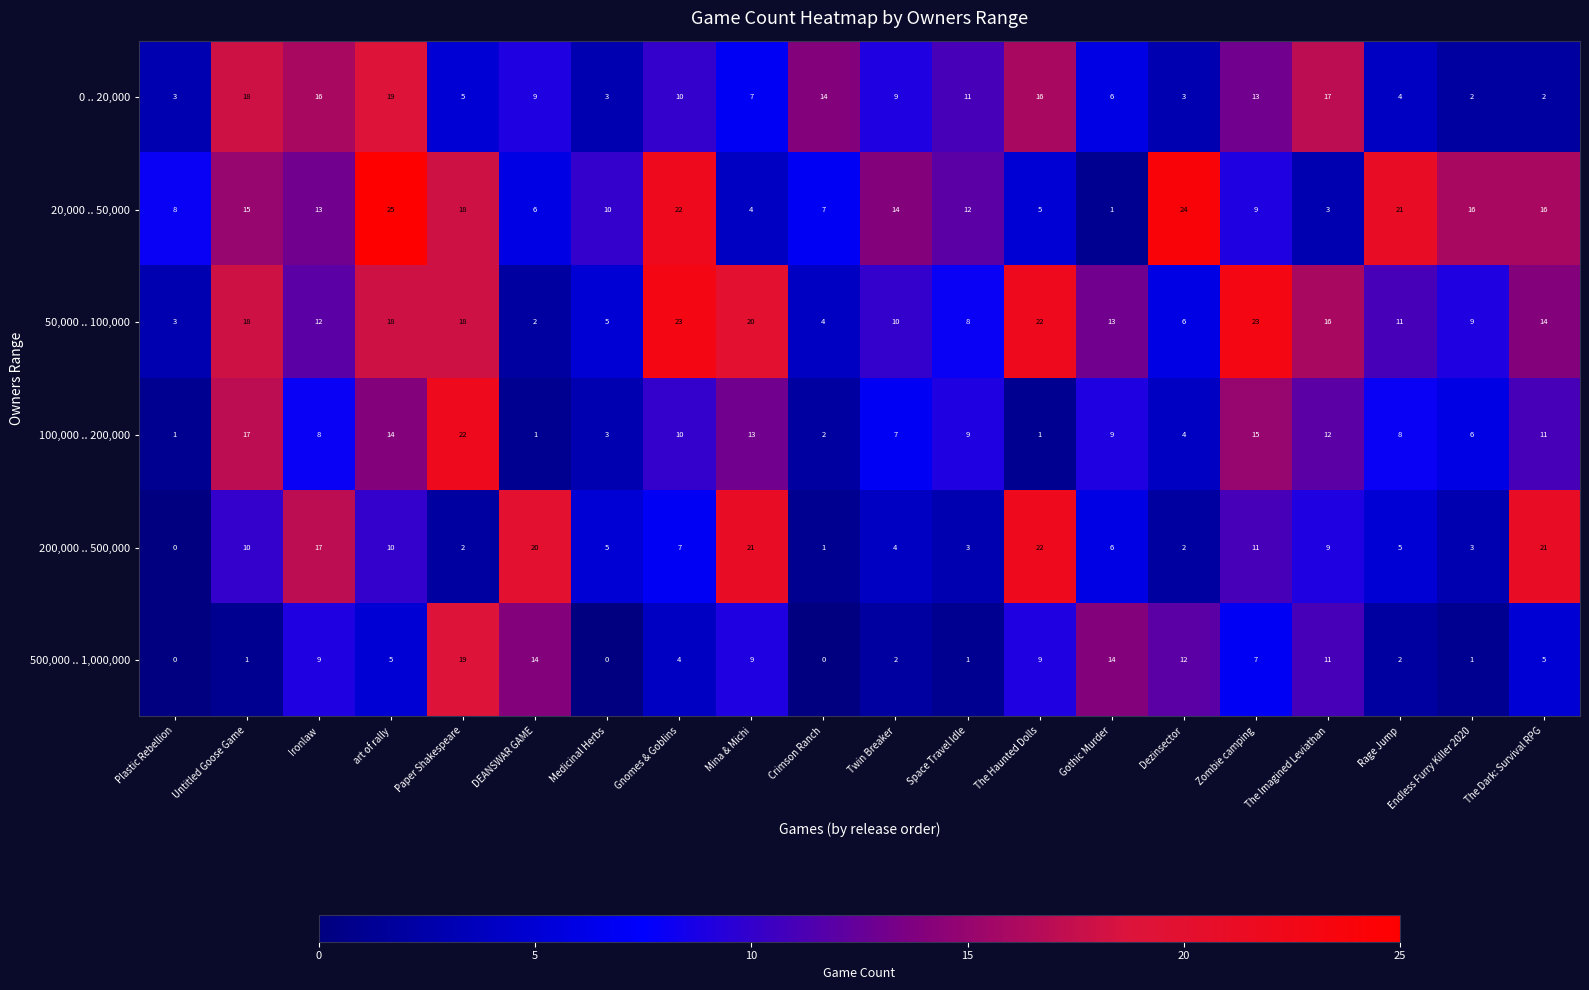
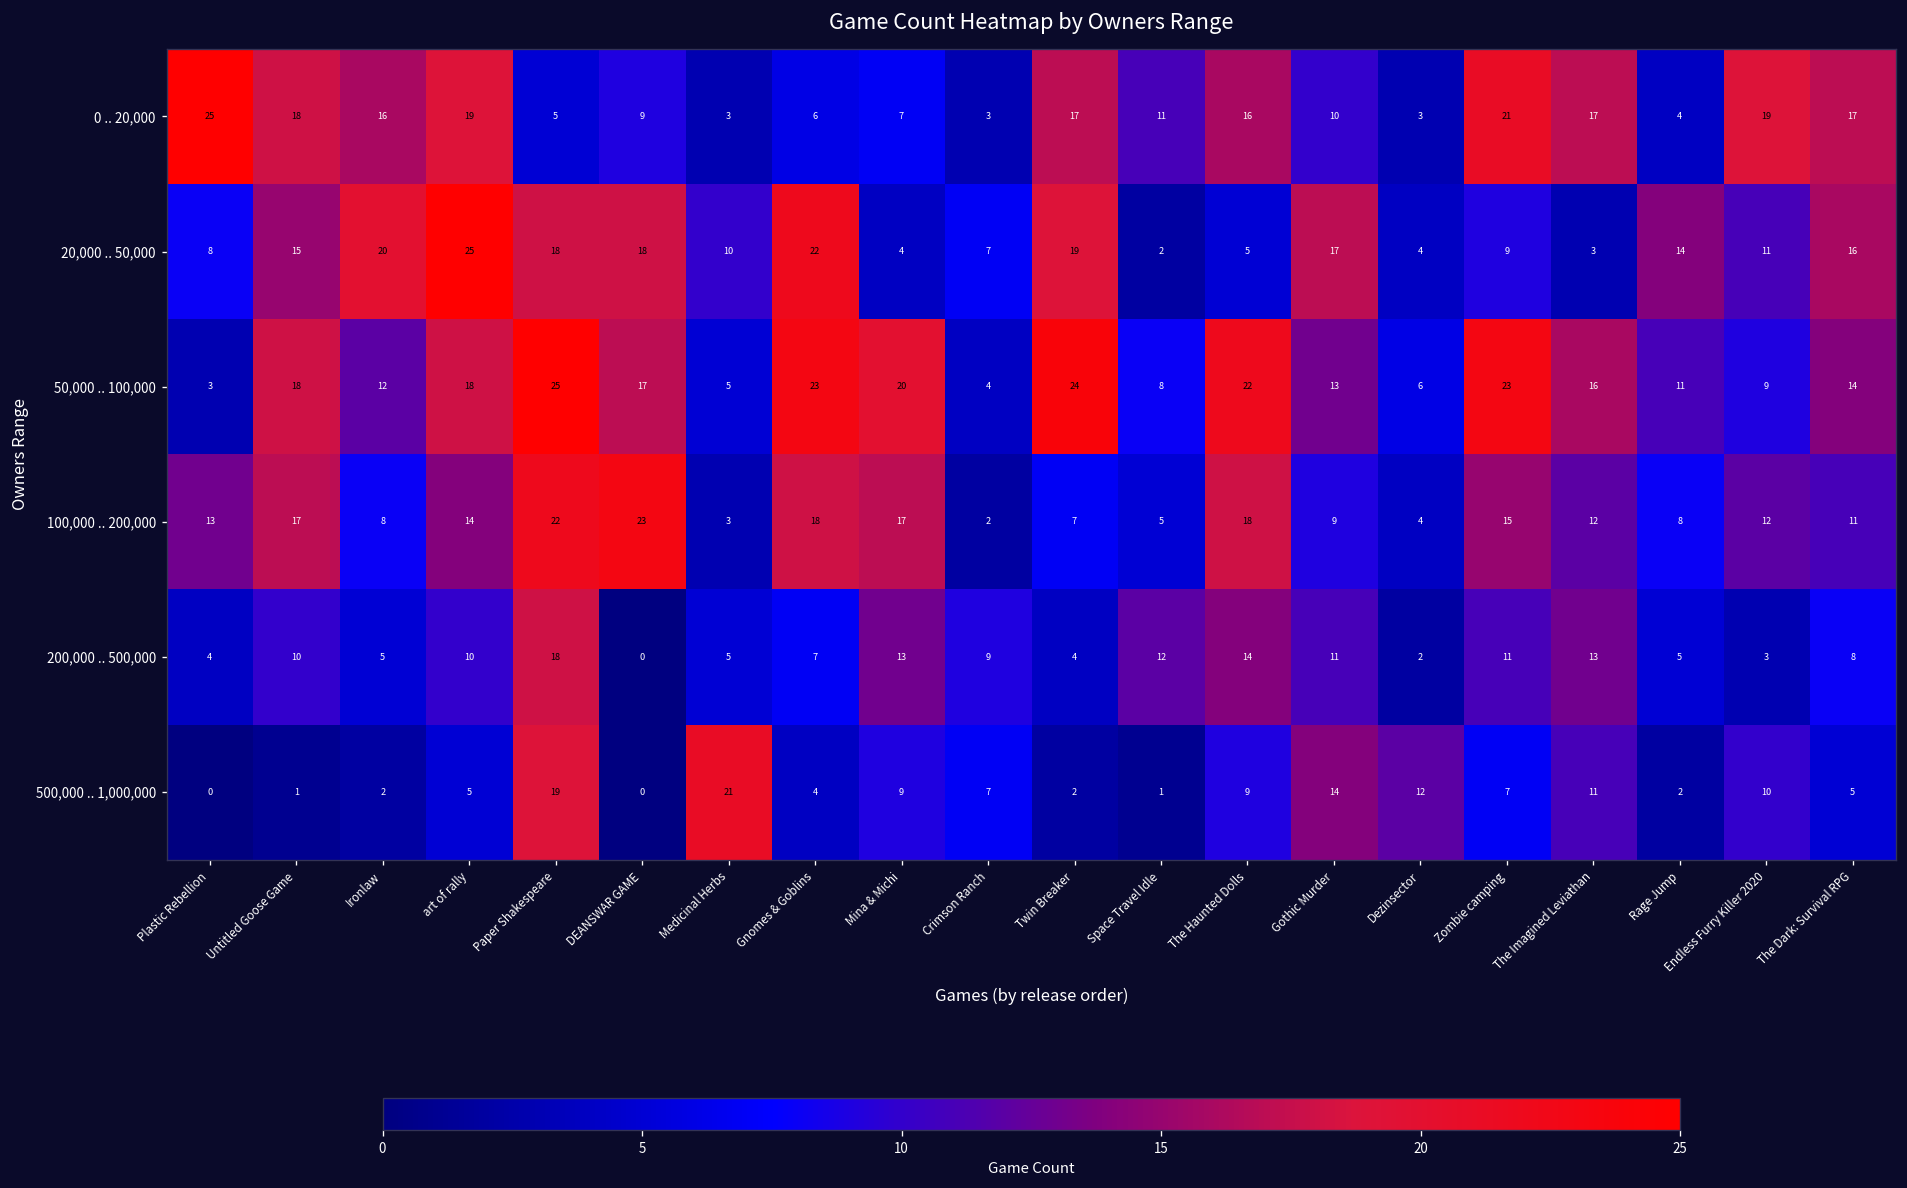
0 .. 20,000, Plastic Rebellion: 3 -> 25
0 .. 20,000, Gnomes & Goblins: 10 -> 6
0 .. 20,000, Crimson Ranch: 14 -> 3
0 .. 20,000, Twin Breaker: 9 -> 17
0 .. 20,000, Gothic Murder: 6 -> 10
0 .. 20,000, Zombie camping: 13 -> 21
0 .. 20,000, Endless Furry Killer 2020: 2 -> 19
0 .. 20,000, The Dark: Survival RPG: 2 -> 17
20,000 .. 50,000, Ironlaw: 13 -> 20
20,000 .. 50,000, DEANSWAR GAME: 6 -> 18
20,000 .. 50,000, Twin Breaker: 14 -> 19
20,000 .. 50,000, Space Travel Idle: 12 -> 2
20,000 .. 50,000, Gothic Murder: 1 -> 17
20,000 .. 50,000, Dezinsector: 24 -> 4
20,000 .. 50,000, Rage Jump: 21 -> 14
20,000 .. 50,000, Endless Furry Killer 2020: 16 -> 11
50,000 .. 100,000, Paper Shakespeare: 18 -> 25
50,000 .. 100,000, DEANSWAR GAME: 2 -> 17
50,000 .. 100,000, Twin Breaker: 10 -> 24
100,000 .. 200,000, Plastic Rebellion: 1 -> 13
100,000 .. 200,000, DEANSWAR GAME: 1 -> 23
100,000 .. 200,000, Gnomes & Goblins: 10 -> 18
100,000 .. 200,000, Mina & Michi: 13 -> 17
100,000 .. 200,000, Space Travel Idle: 9 -> 5
100,000 .. 200,000, The Haunted Dolls: 1 -> 18
100,000 .. 200,000, Endless Furry Killer 2020: 6 -> 12
200,000 .. 500,000, Plastic Rebellion: 0 -> 4
200,000 .. 500,000, Ironlaw: 17 -> 5
200,000 .. 500,000, Paper Shakespeare: 2 -> 18
200,000 .. 500,000, DEANSWAR GAME: 20 -> 0
200,000 .. 500,000, Mina & Michi: 21 -> 13
200,000 .. 500,000, Crimson Ranch: 1 -> 9
200,000 .. 500,000, Space Travel Idle: 3 -> 12
200,000 .. 500,000, The Haunted Dolls: 22 -> 14
200,000 .. 500,000, Gothic Murder: 6 -> 11
200,000 .. 500,000, The Imagined Leviathan: 9 -> 13
200,000 .. 500,000, The Dark: Survival RPG: 21 -> 8
500,000 .. 1,000,000, Ironlaw: 9 -> 2
500,000 .. 1,000,000, DEANSWAR GAME: 14 -> 0
500,000 .. 1,000,000, Medicinal Herbs: 0 -> 21
500,000 .. 1,000,000, Crimson Ranch: 0 -> 7
500,000 .. 1,000,000, Endless Furry Killer 2020: 1 -> 10
